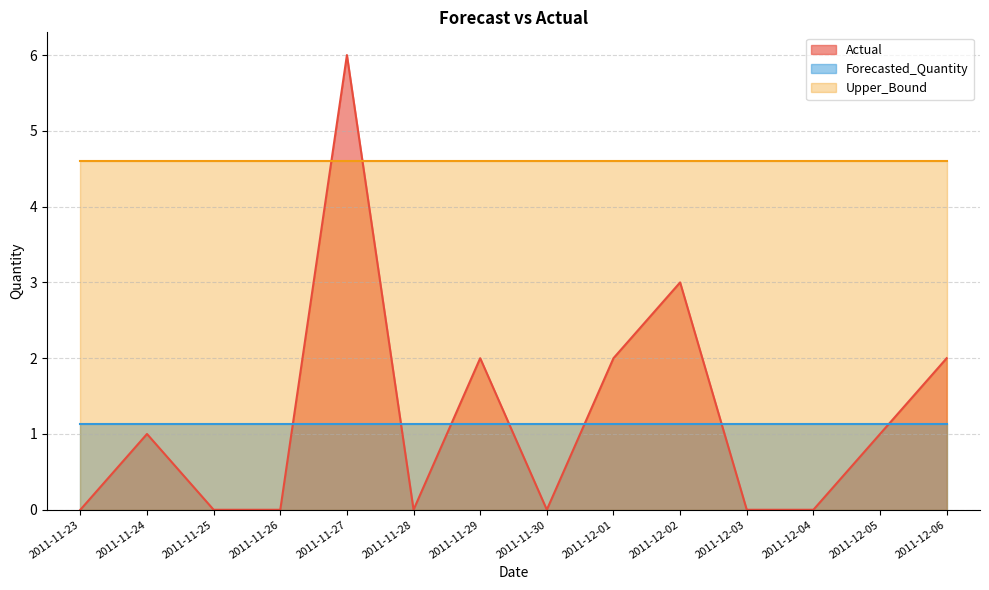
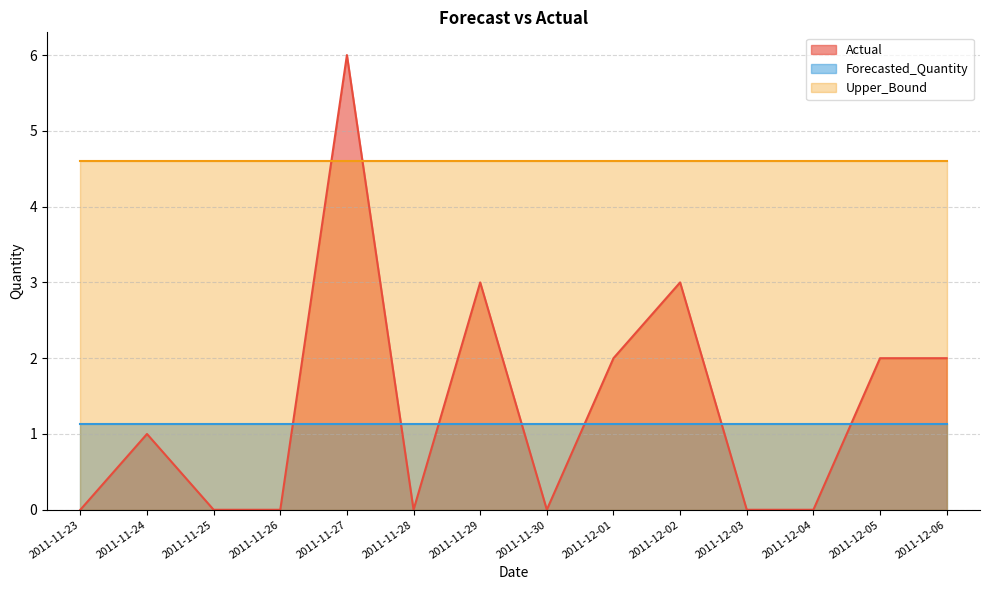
Actual, 2011-11-29: 2 -> 3
Actual, 2011-12-05: 1 -> 2
